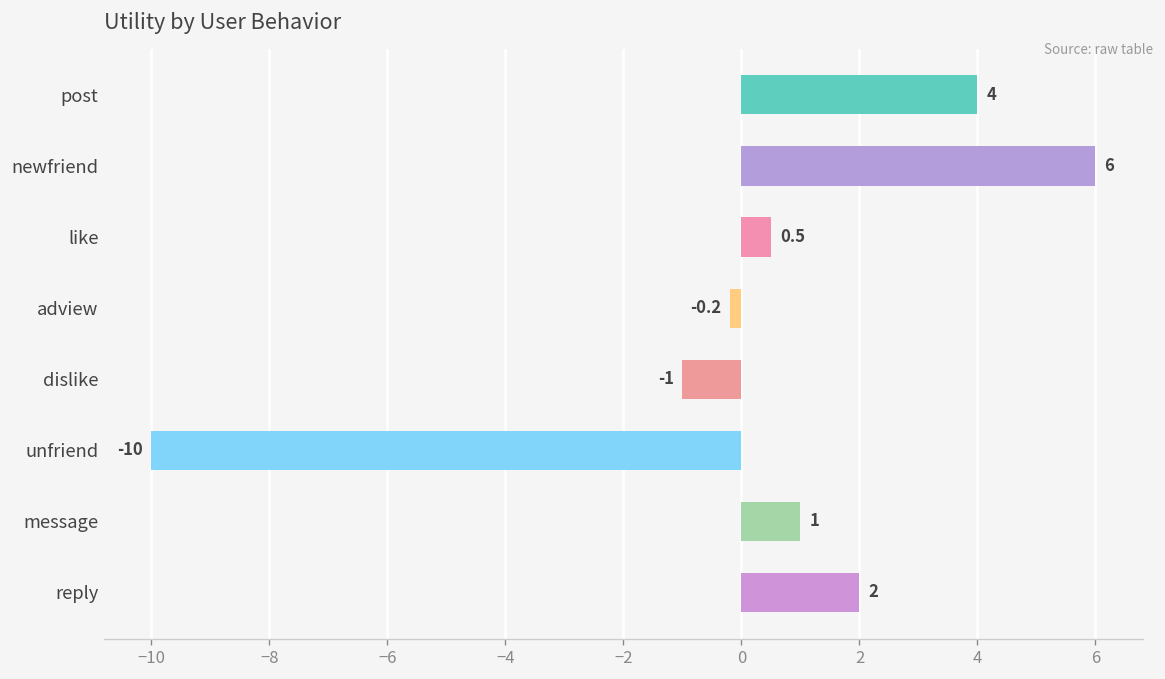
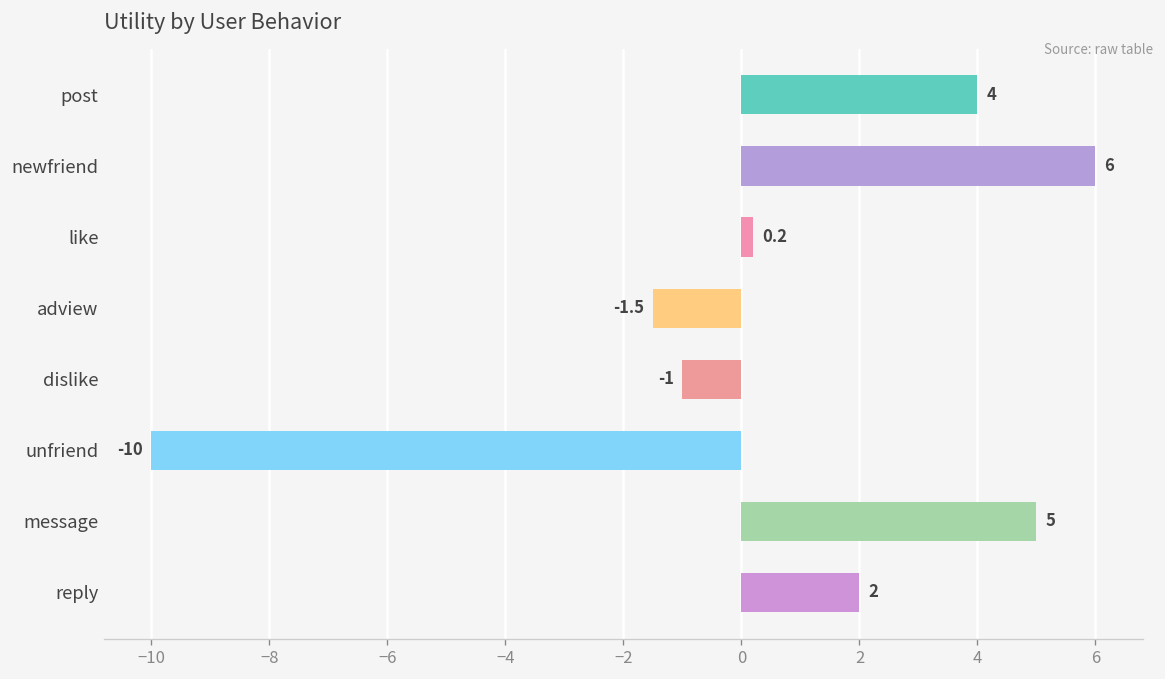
like: 0.5 -> 0.2
adview: -0.2 -> -1.5
message: 1 -> 5
